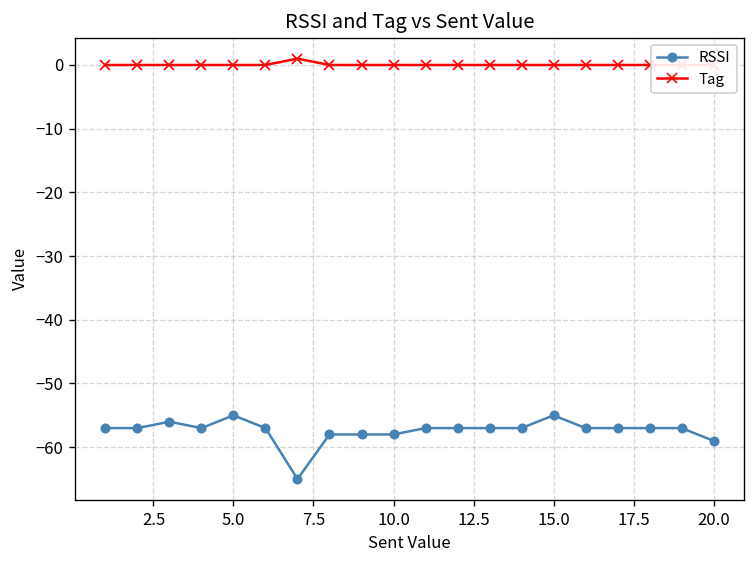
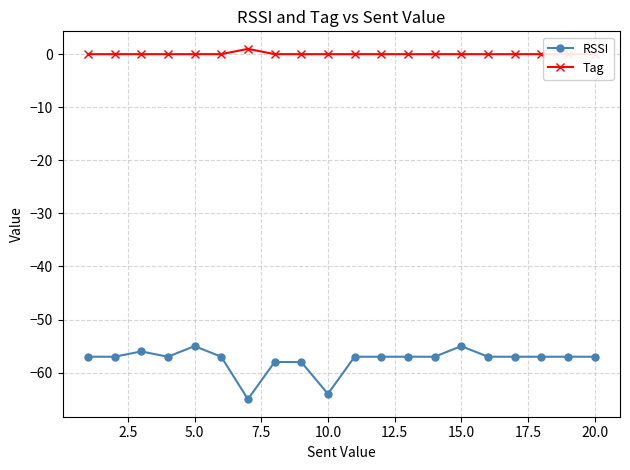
RSSI, 10.0: -58 -> -64
RSSI, 20.0: -59 -> -57
